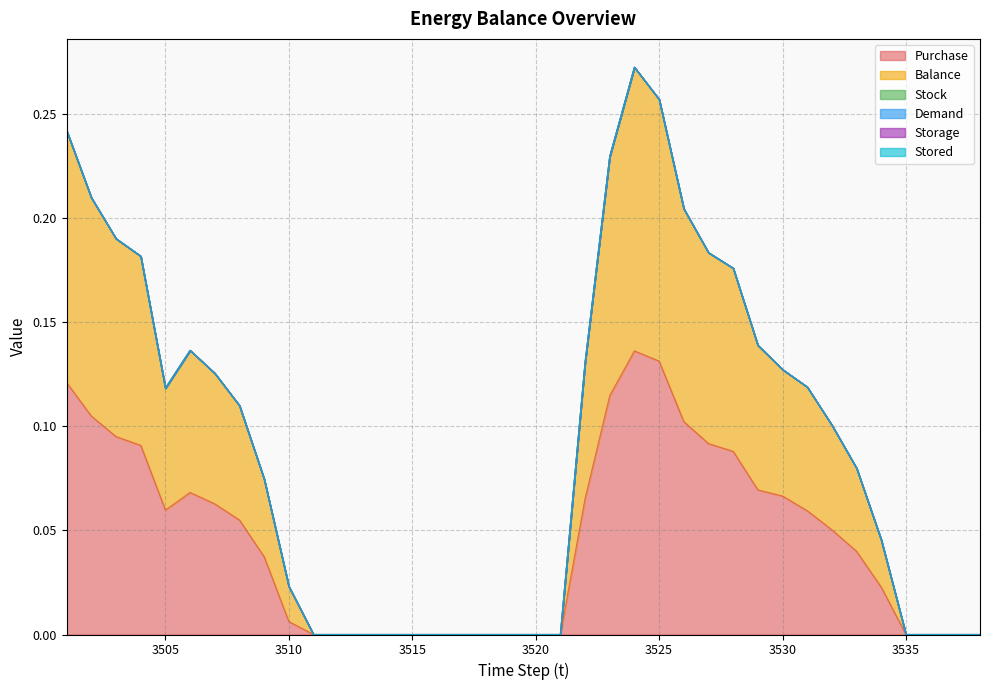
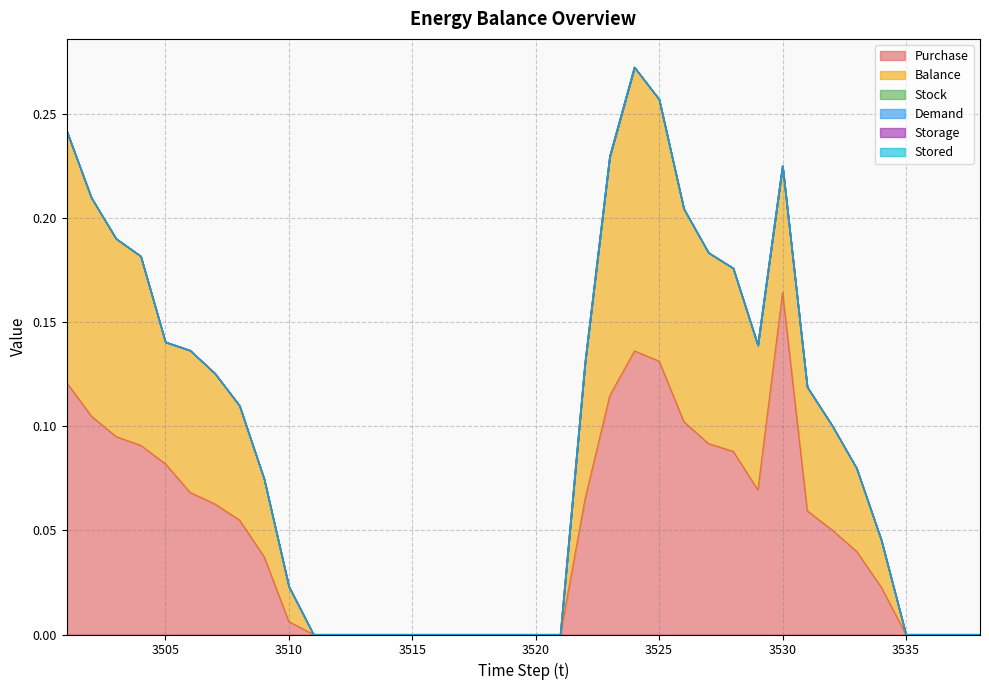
Purchase, 3505: 0.060 -> 0.082
Purchase, 3530: 0.066 -> 0.164
